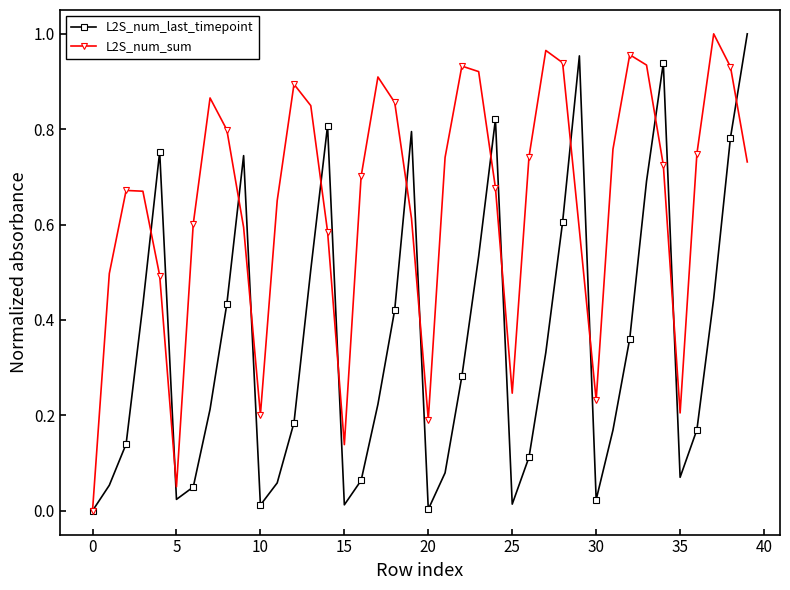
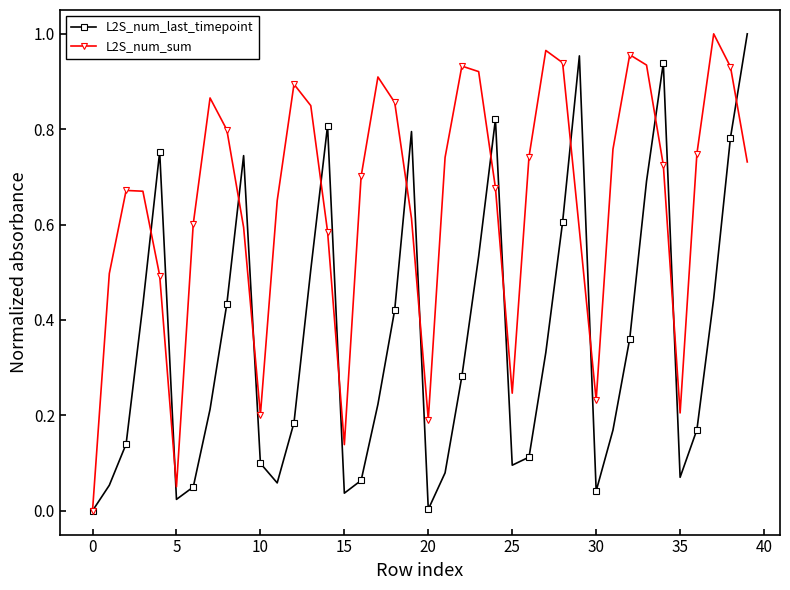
L2S_num_last_timepoint, 10: 0.01 -> 0.10
L2S_num_last_timepoint, 15: 0.01 -> 0.04
L2S_num_last_timepoint, 25: 0.01 -> 0.10
L2S_num_last_timepoint, 30: 0.02 -> 0.04
